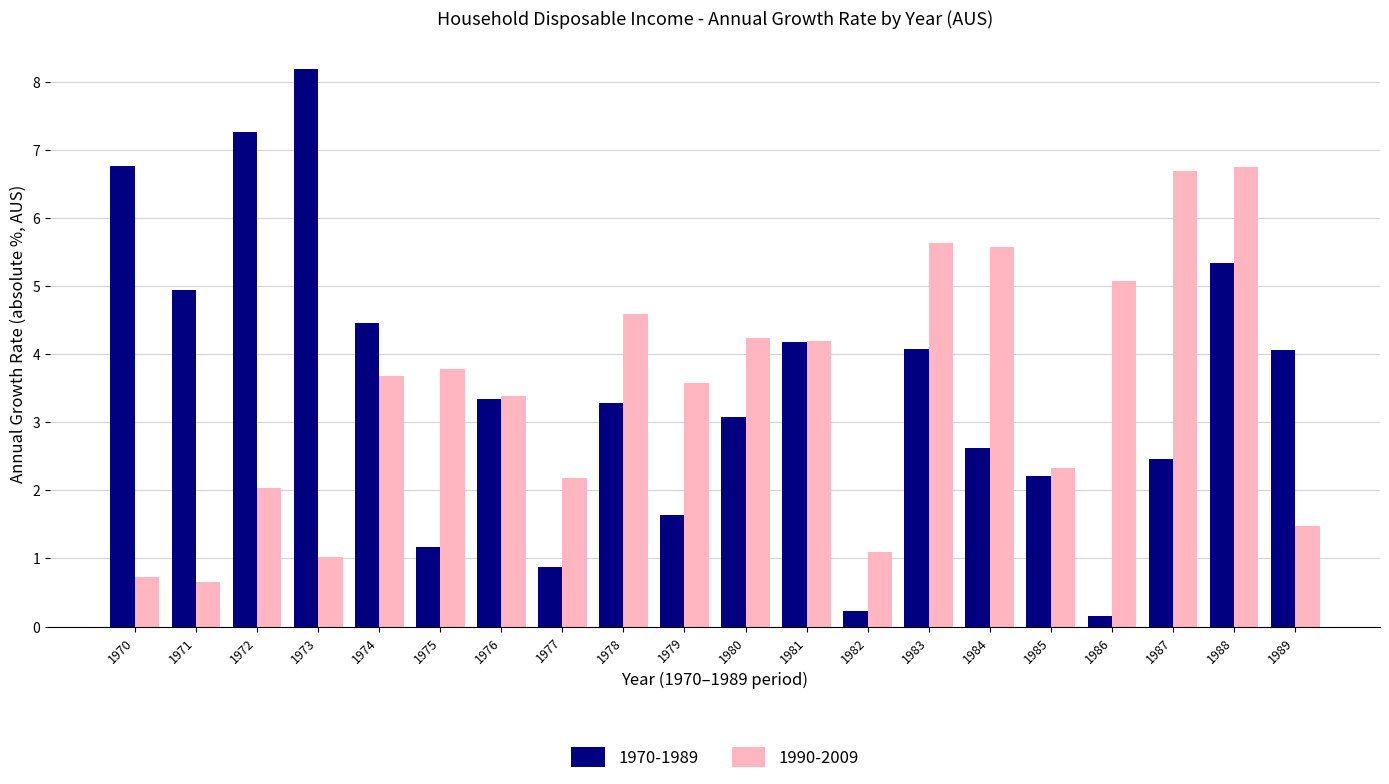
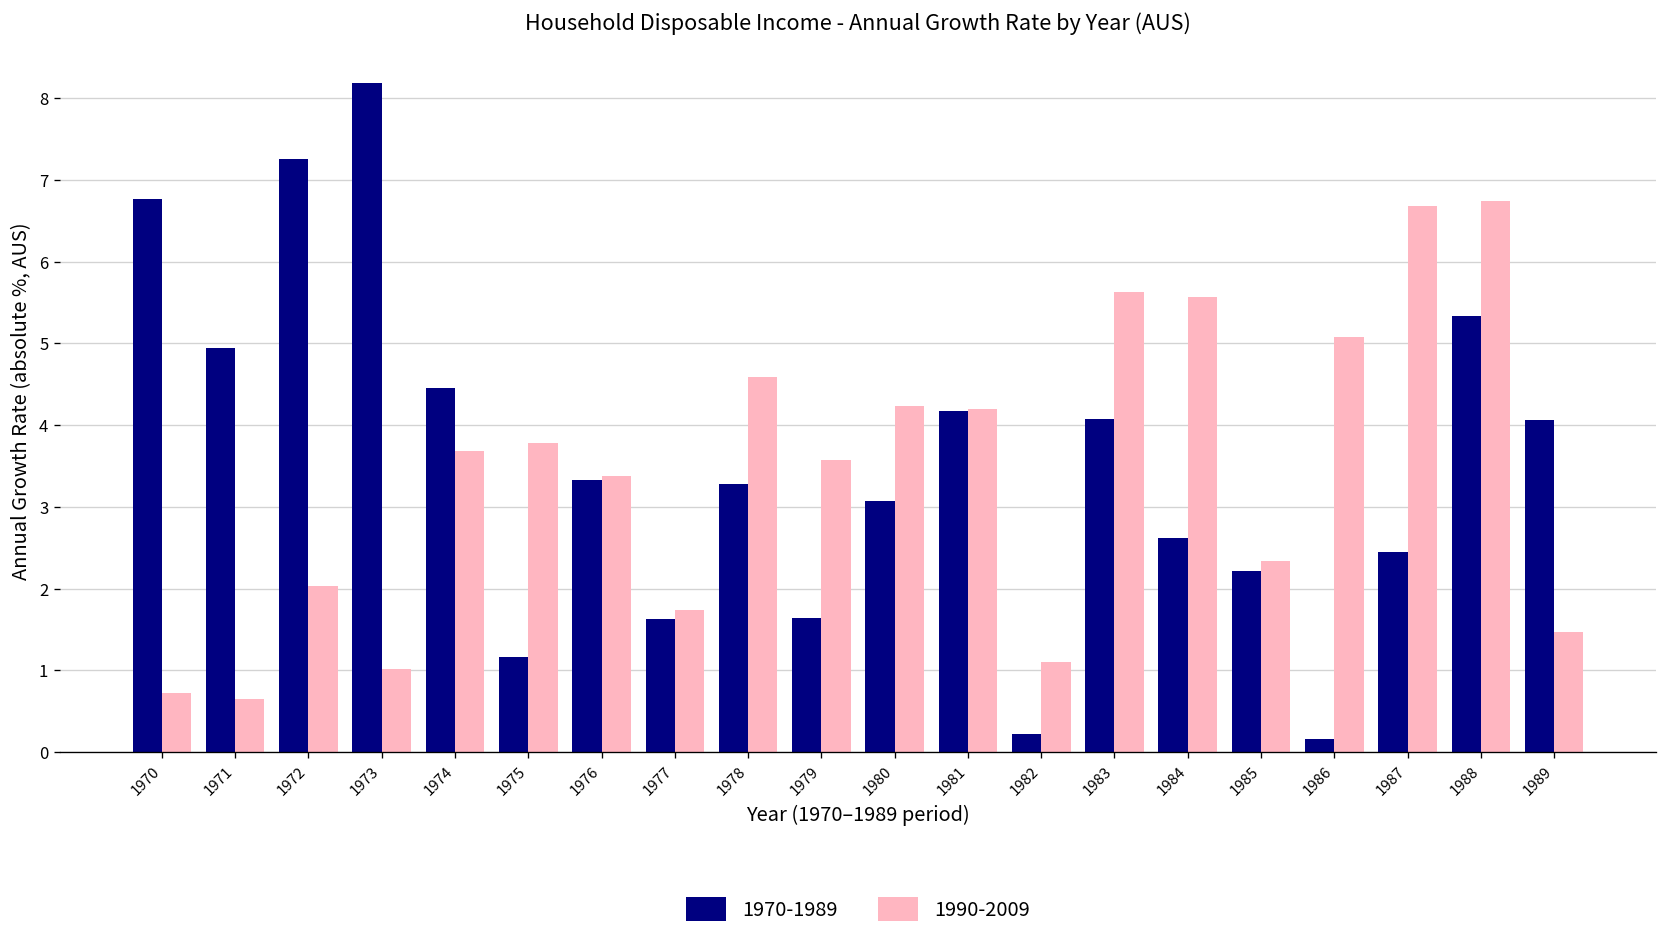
1970-1989, 1977: 0.9 -> 1.6
1990-2009, 1977: 2.2 -> 1.7
